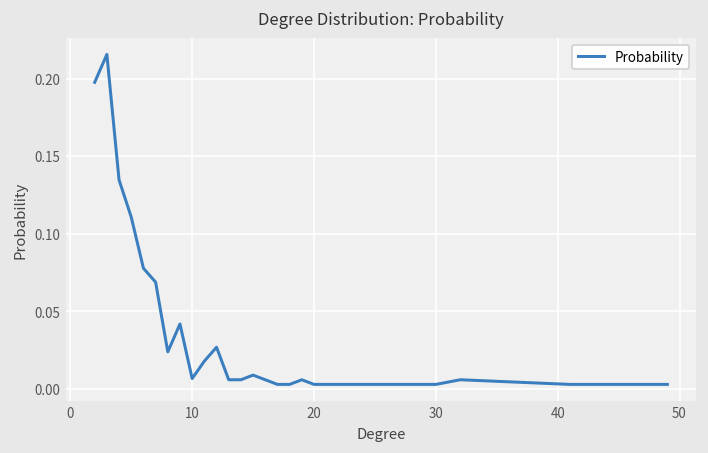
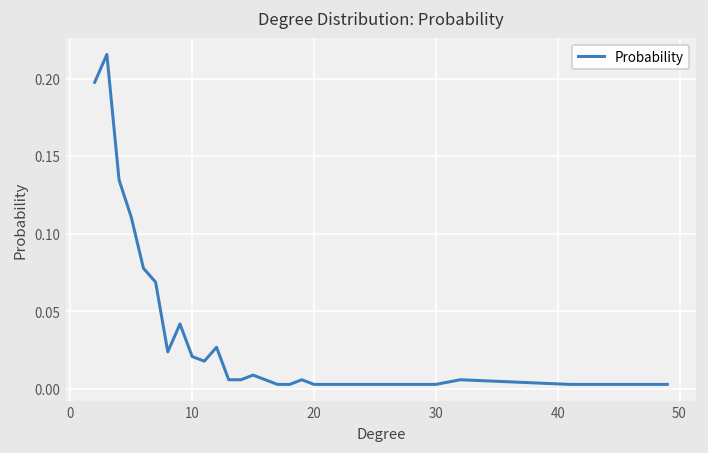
10: 0.007 -> 0.021
